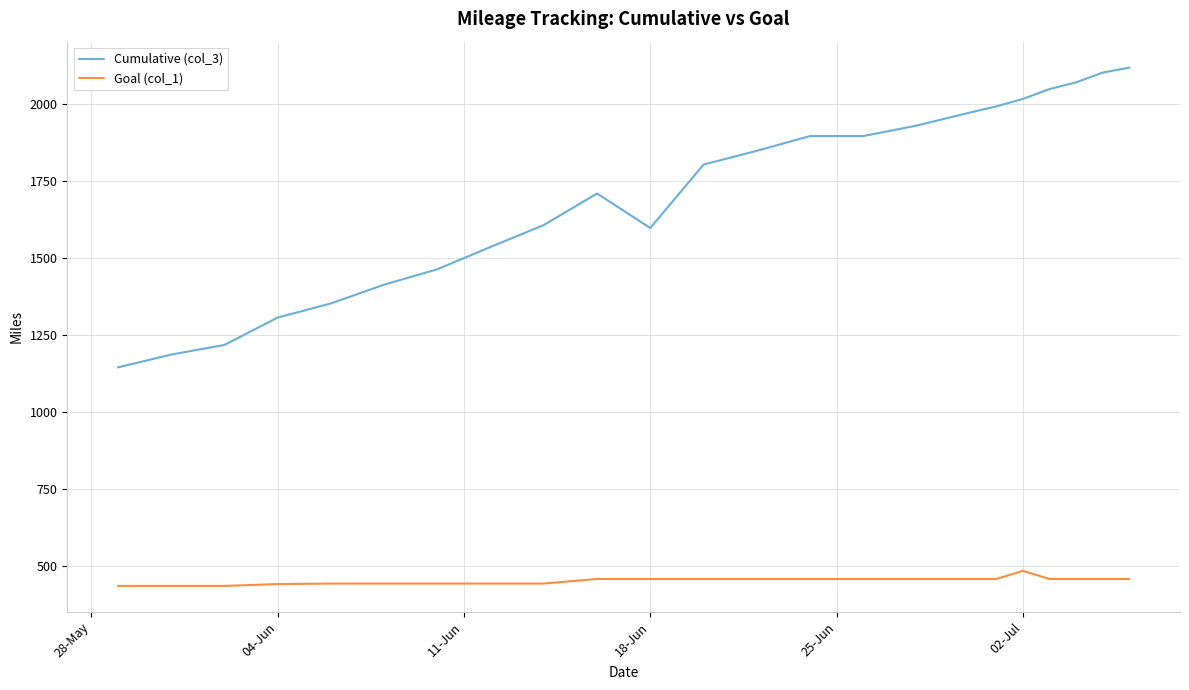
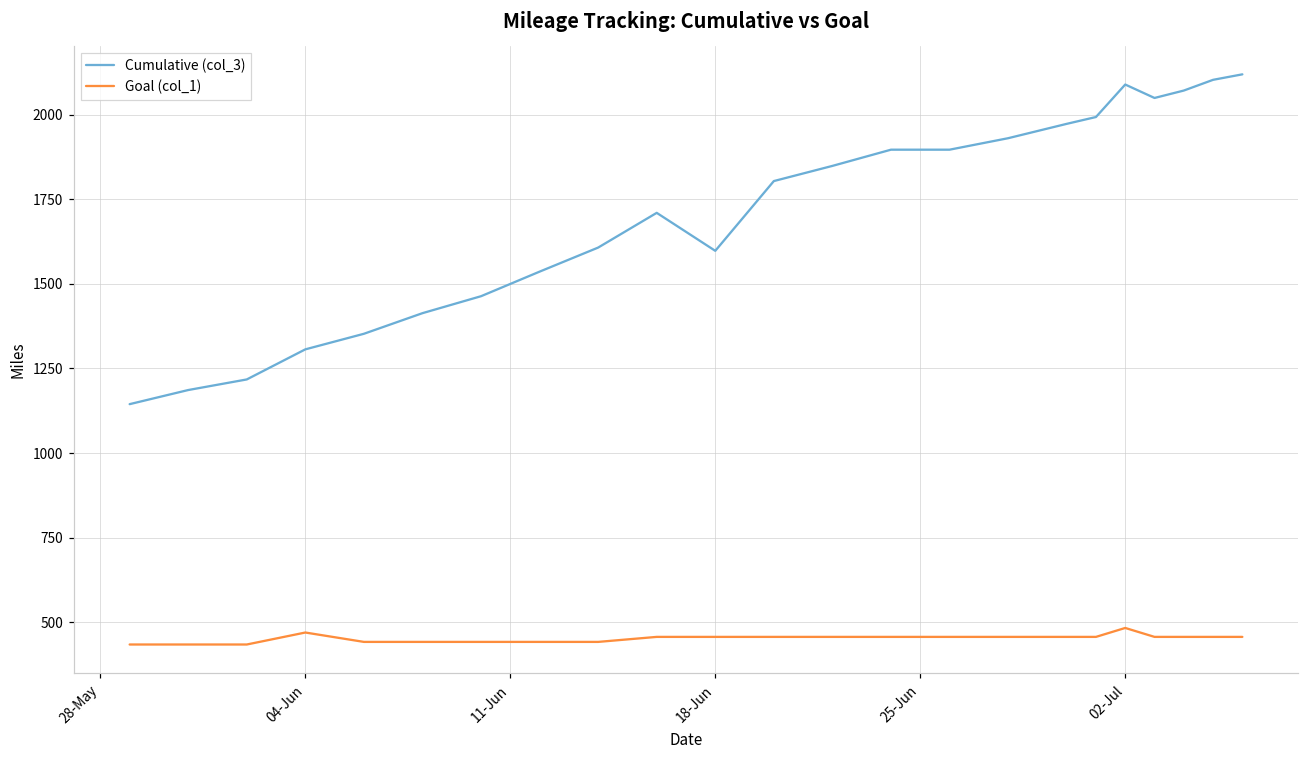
Goal (col_1), 04-Jun: 440 -> 470
Cumulative (col_3), 02-Jul: 2020 -> 2090
